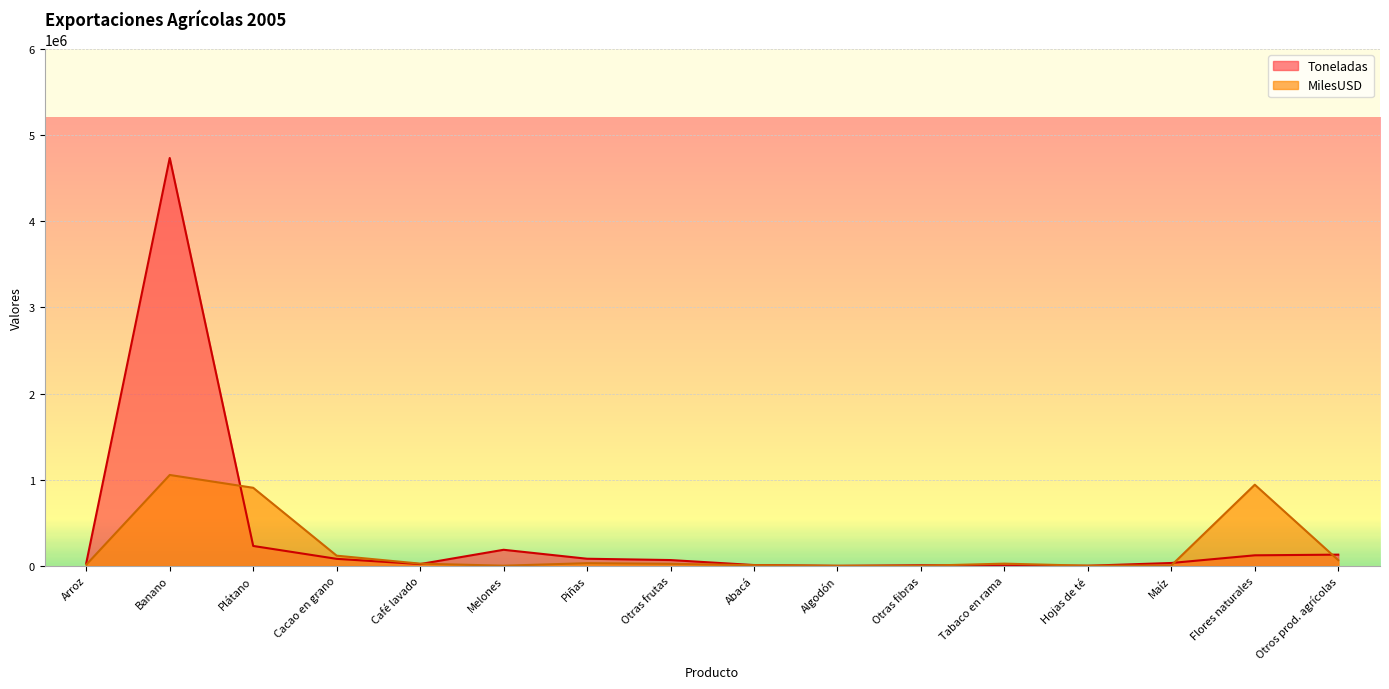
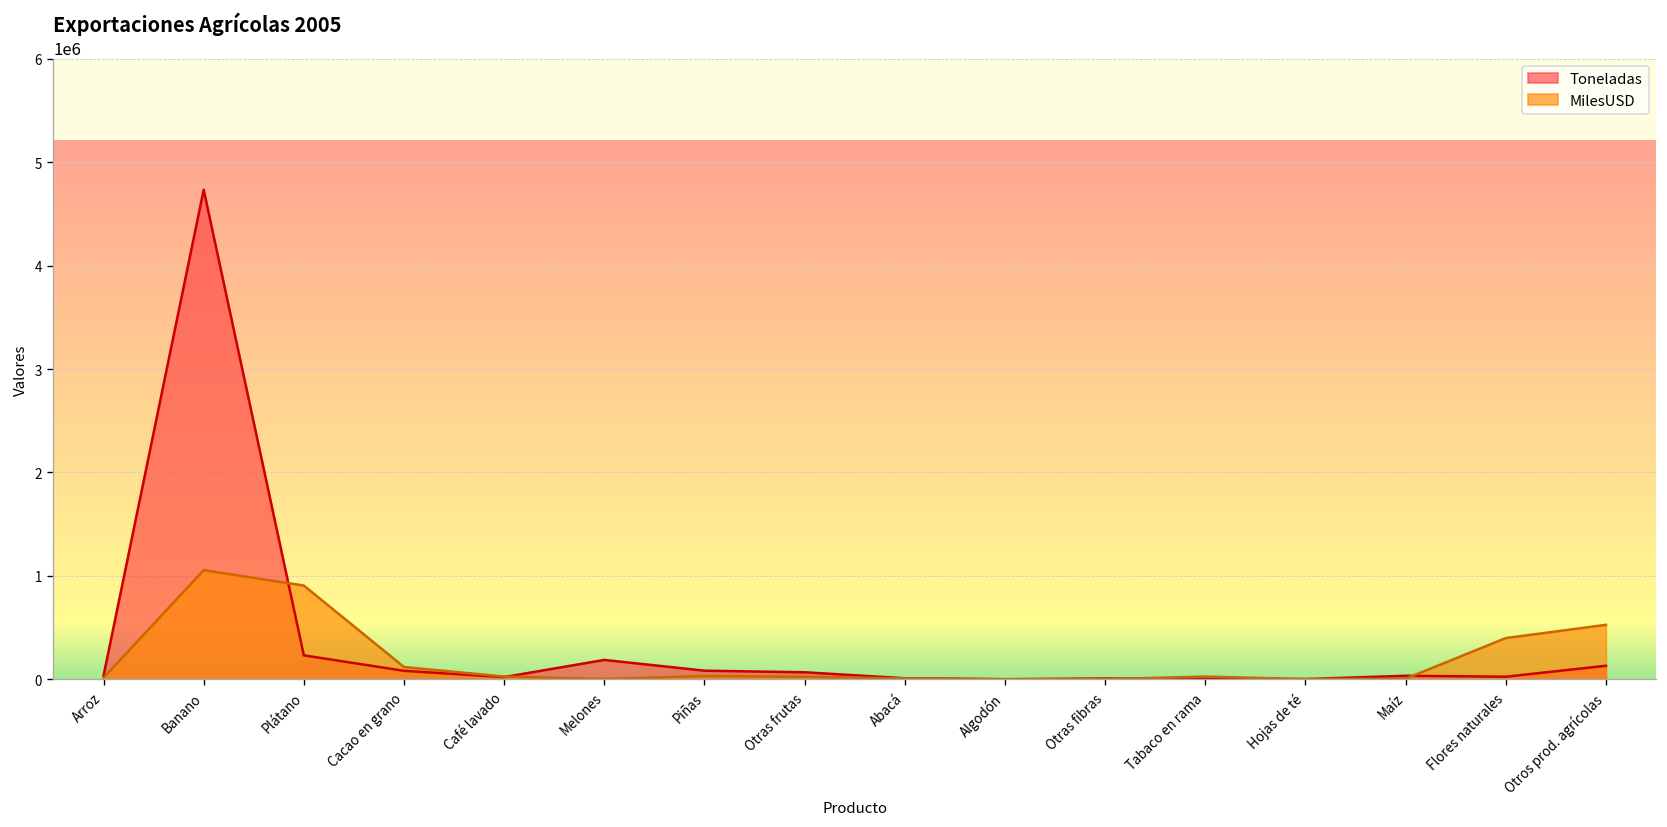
Toneladas, Flores naturales: 100000 -> 0
MilesUSD, Flores naturales: 900000 -> 400000
MilesUSD, Otros prod. agrícolas: 100000 -> 500000
